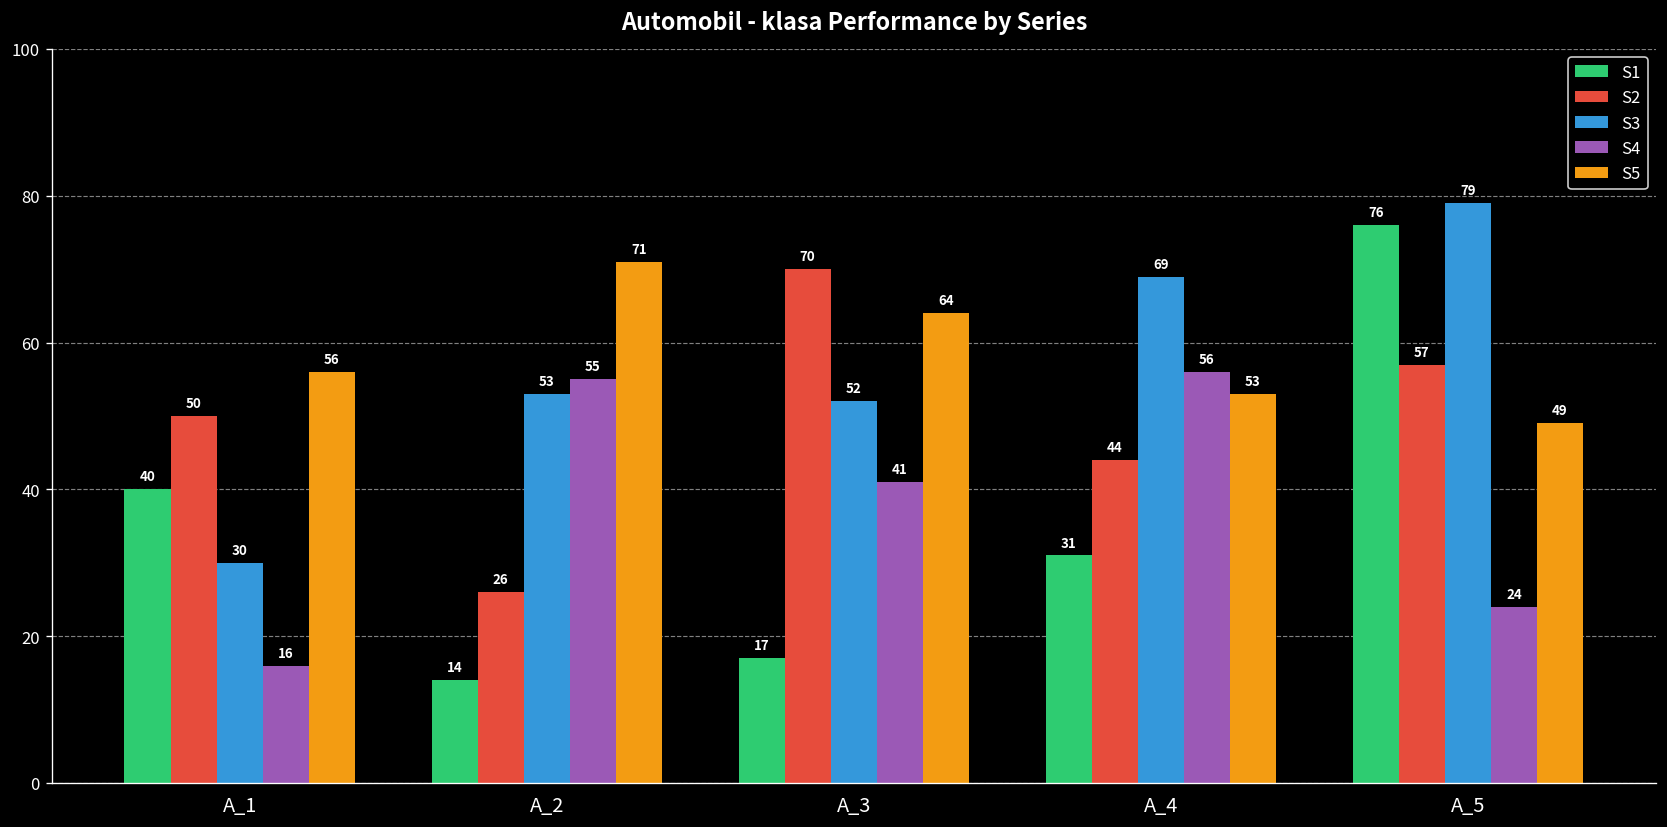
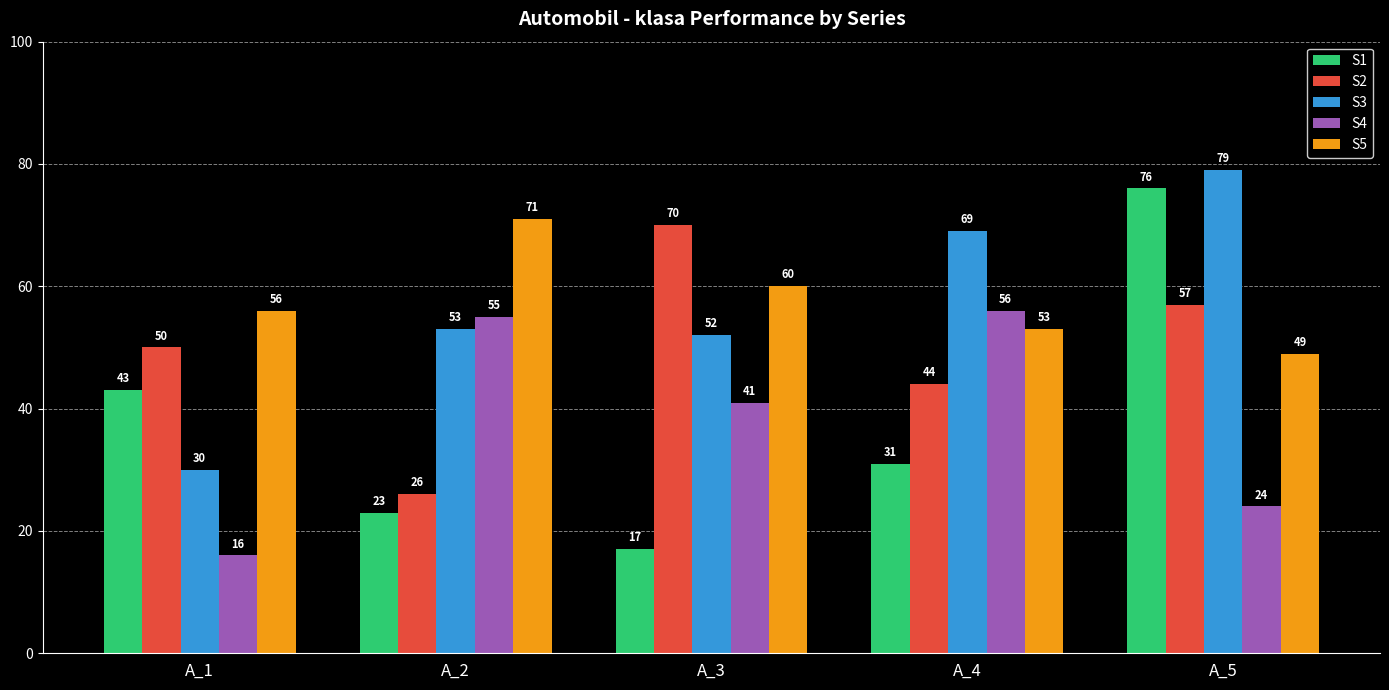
S1, A_1: 40 -> 43
S1, A_2: 14 -> 23
S5, A_3: 64 -> 60
